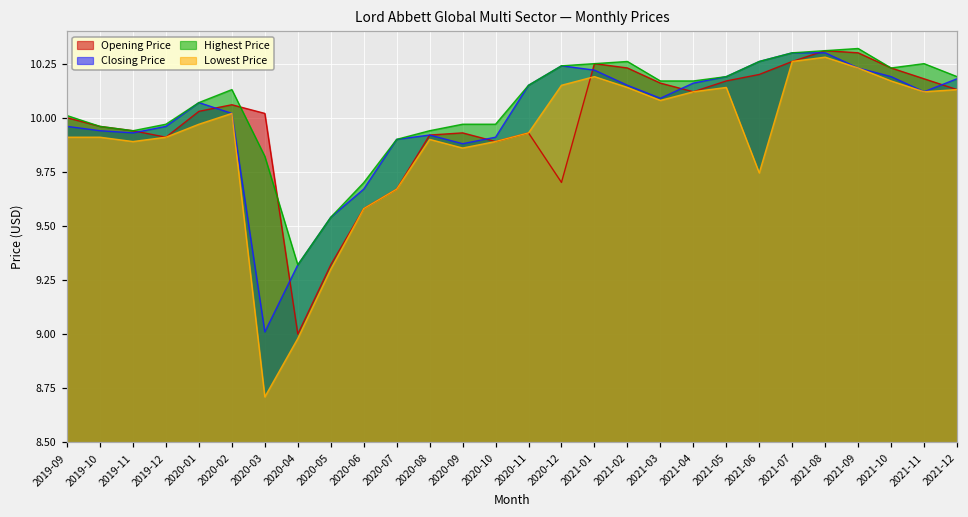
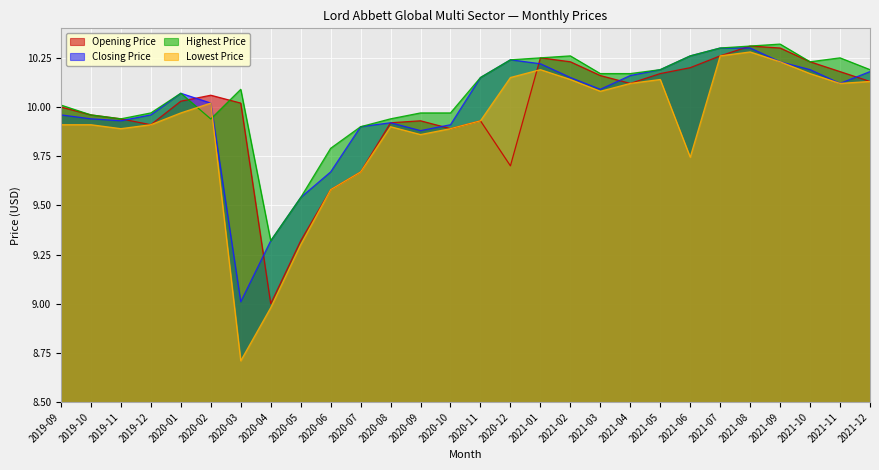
Highest Price, 2020-02: 10.13 -> 9.94
Highest Price, 2020-03: 9.82 -> 10.09
Highest Price, 2020-06: 9.70 -> 9.79
